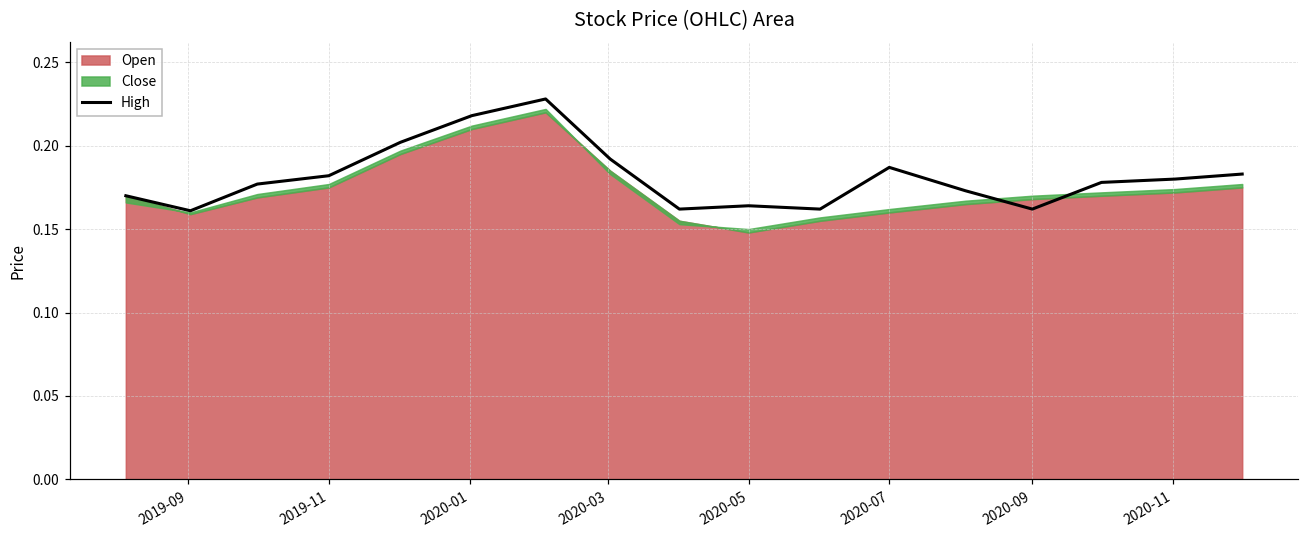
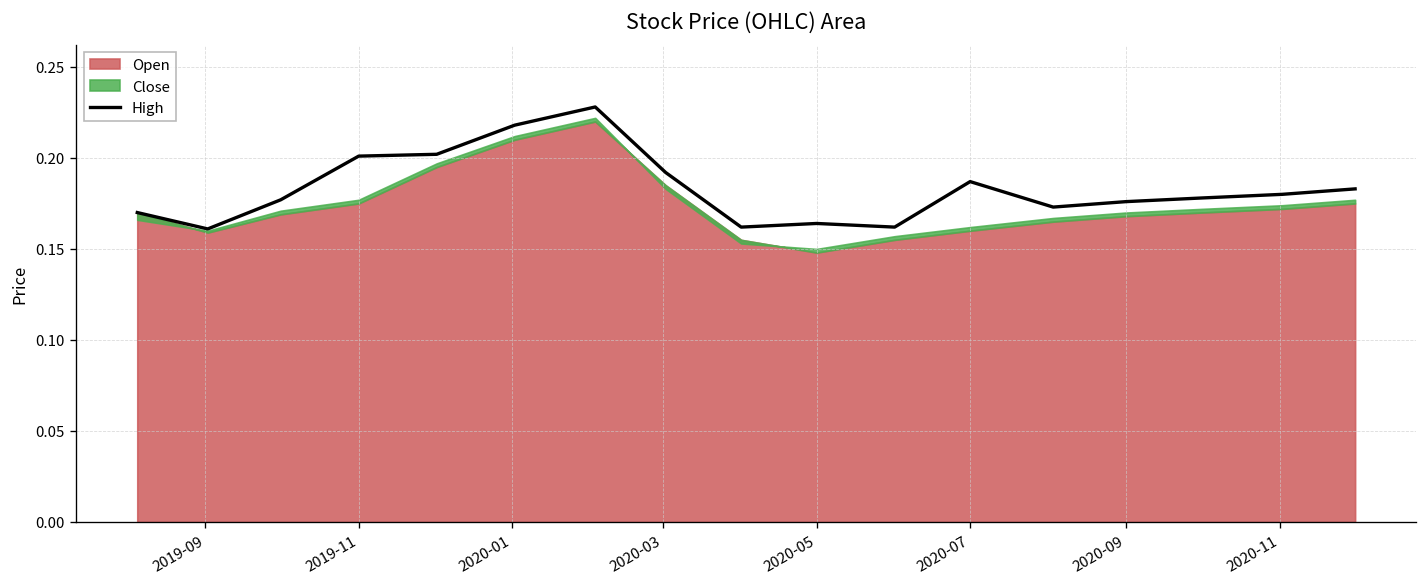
High, 2019-11: 0.182 -> 0.201
High, 2020-09: 0.162 -> 0.176
